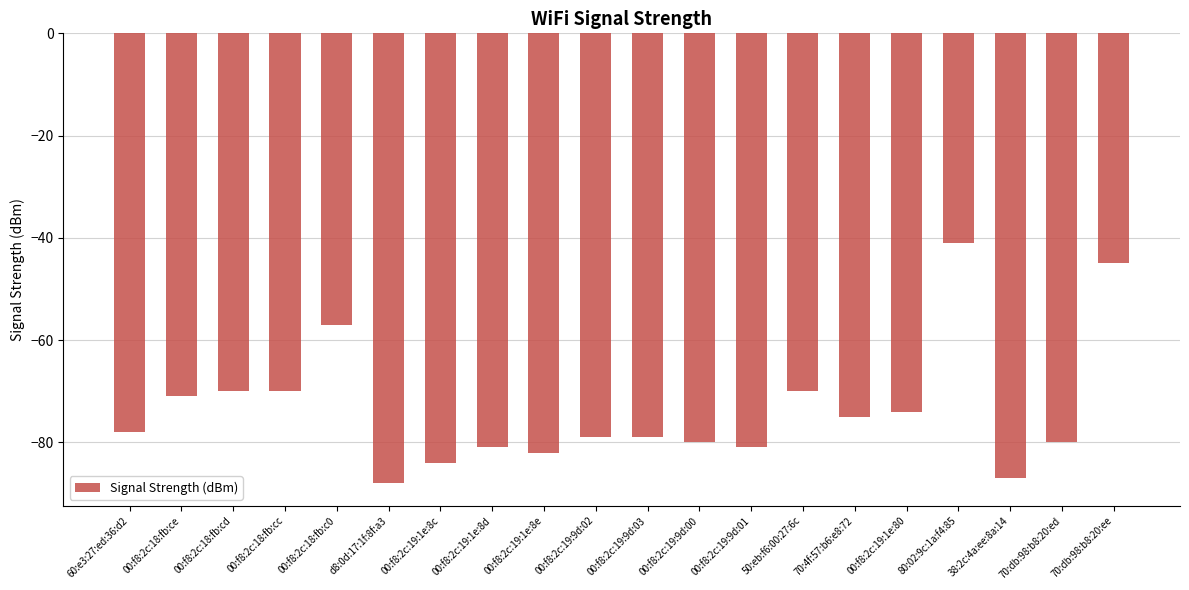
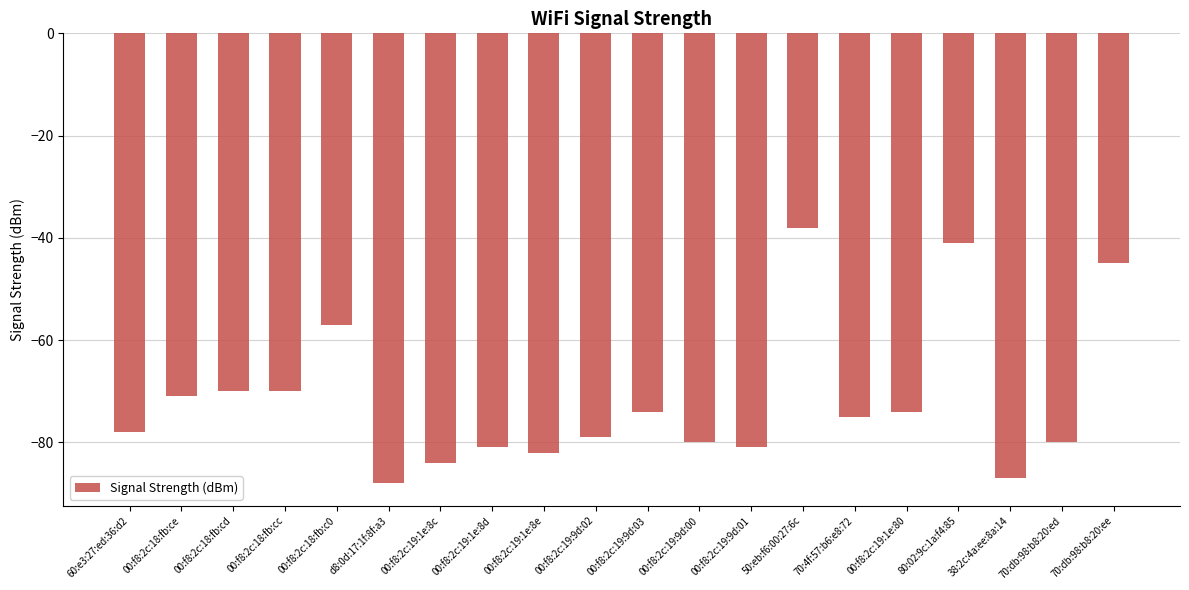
00:f8:2c:19:9d:03: -79 -> -74
50:eb:f6:00:27:6c: -70 -> -38
